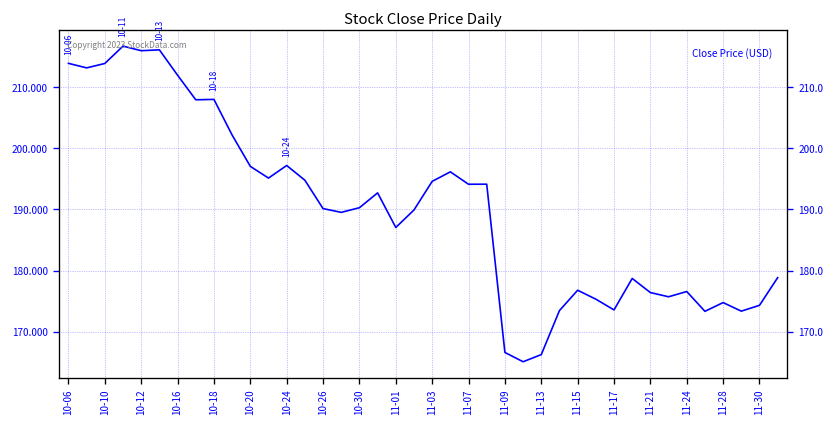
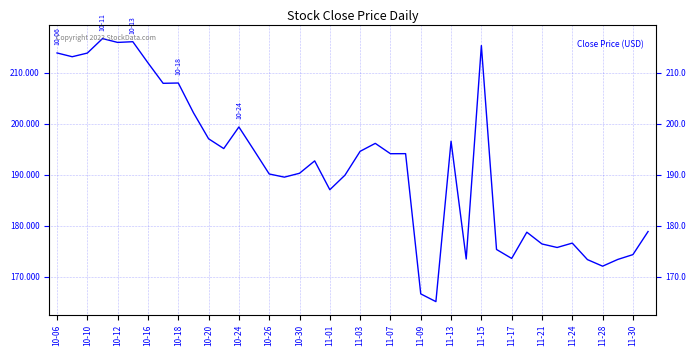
10-24: 197 -> 199
11-13: 166 -> 197
11-15: 177 -> 215
11-28: 175 -> 172
